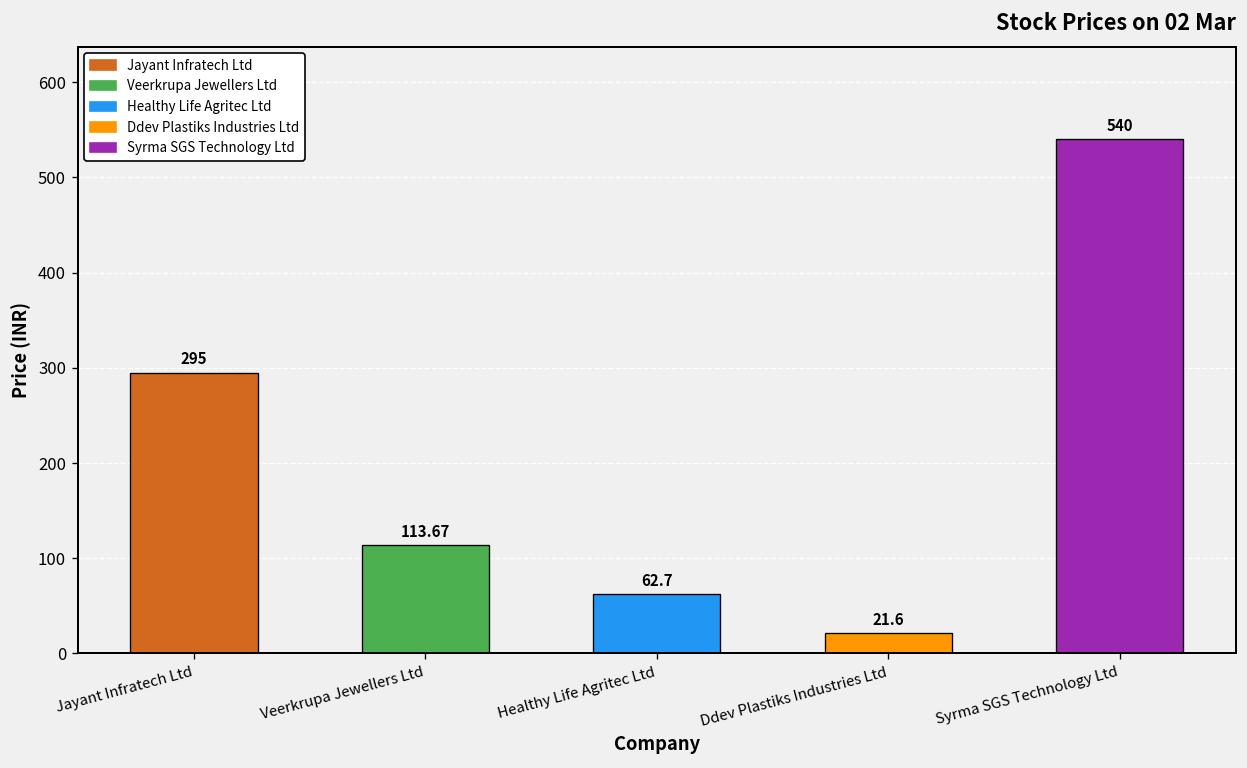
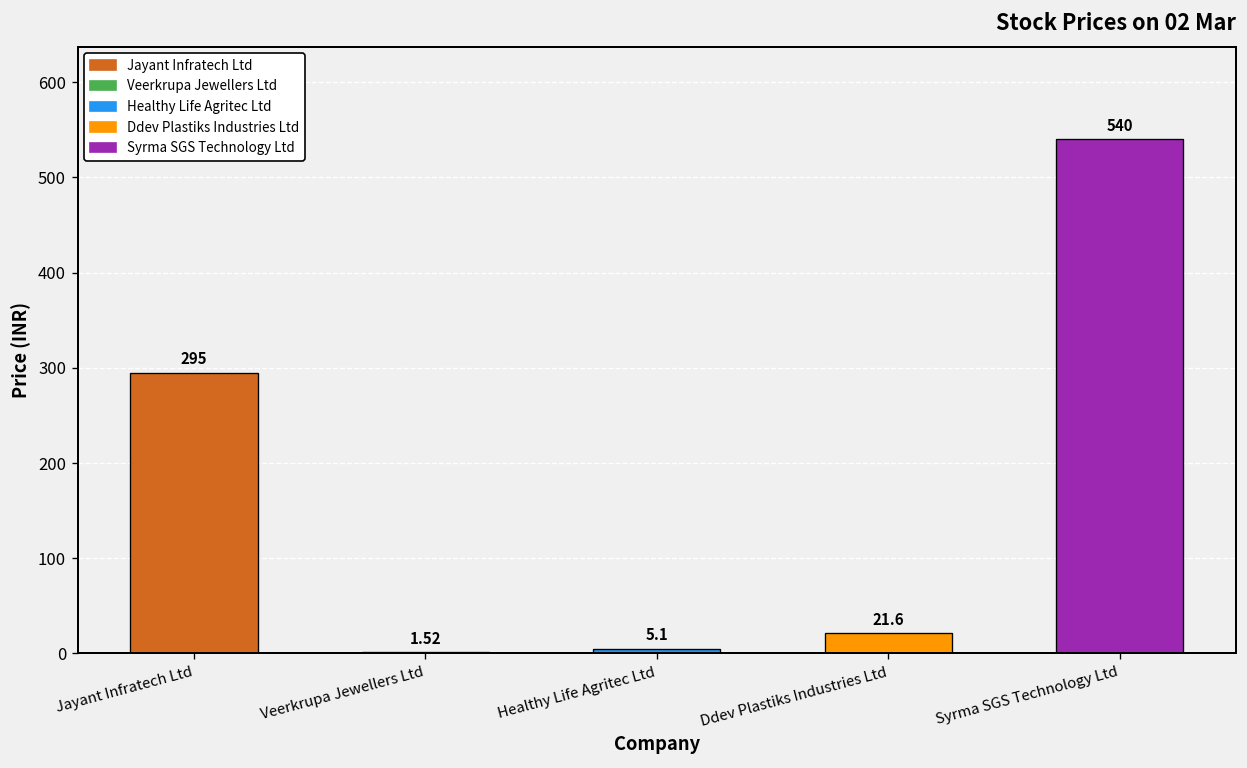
Veerkrupa Jewellers Ltd: 113.67 -> 1.52
Healthy Life Agritec Ltd: 62.7 -> 5.1
